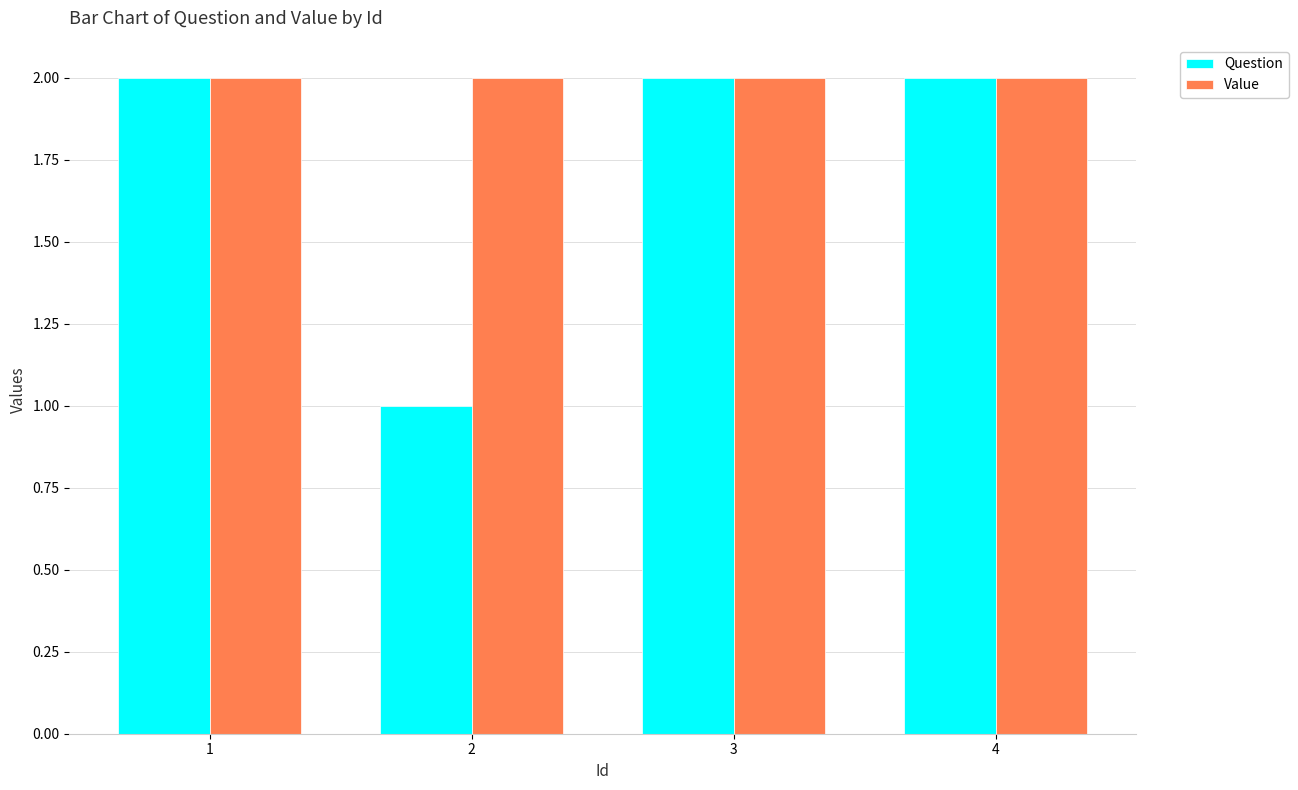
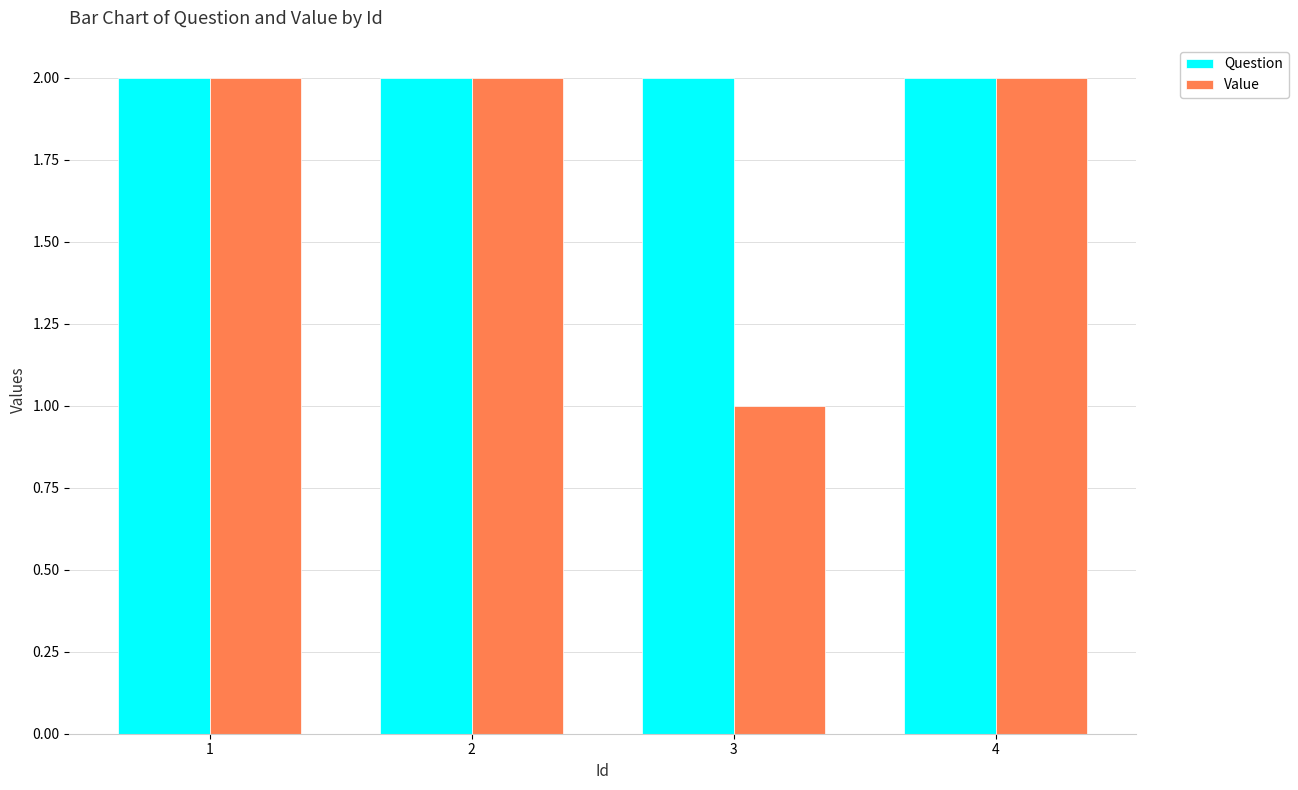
Question, 2: 1 -> 2
Value, 3: 2 -> 1
